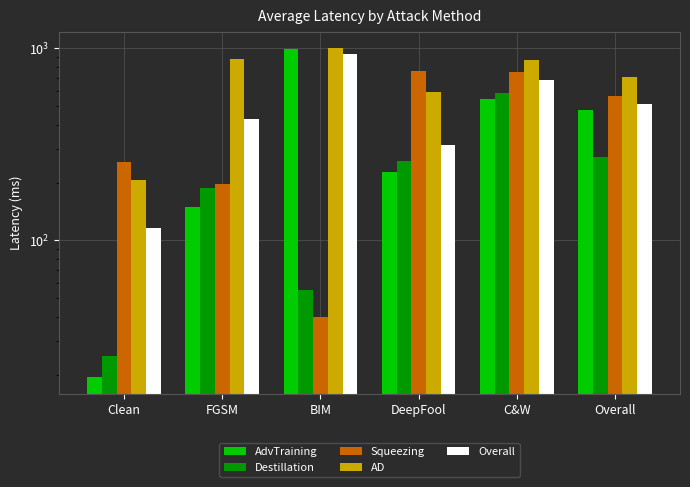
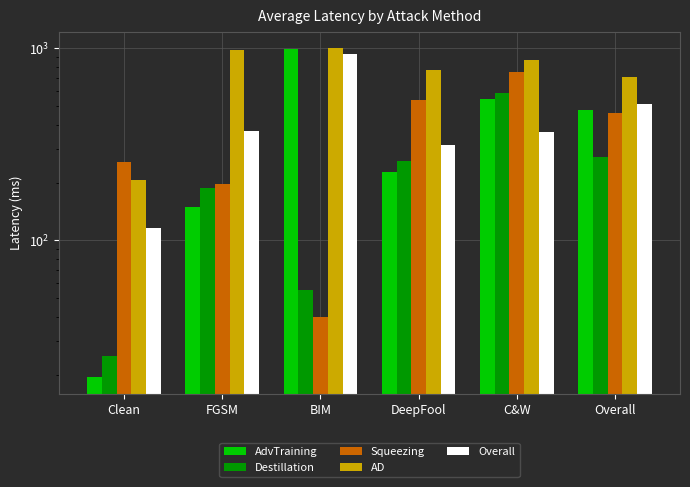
AD, FGSM: 900 -> 1000
Overall, FGSM: 430 -> 370
Squeezing, DeepFool: 760 -> 540
AD, DeepFool: 590 -> 770
Overall, C&W: 690 -> 370
Squeezing, Overall: 560 -> 460
